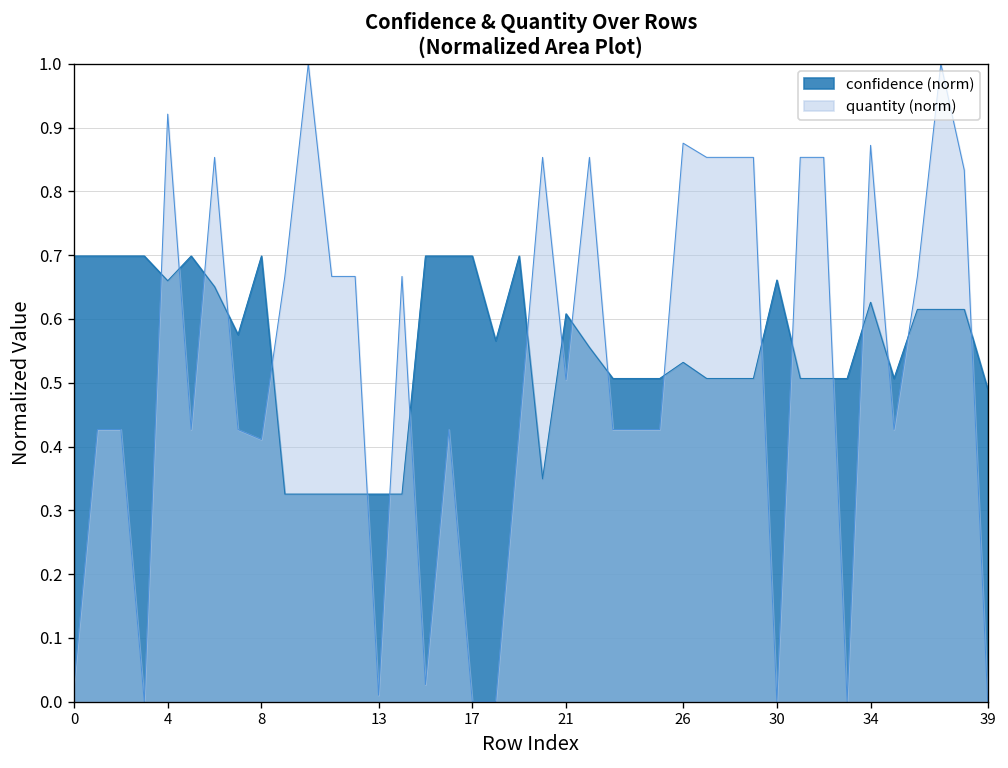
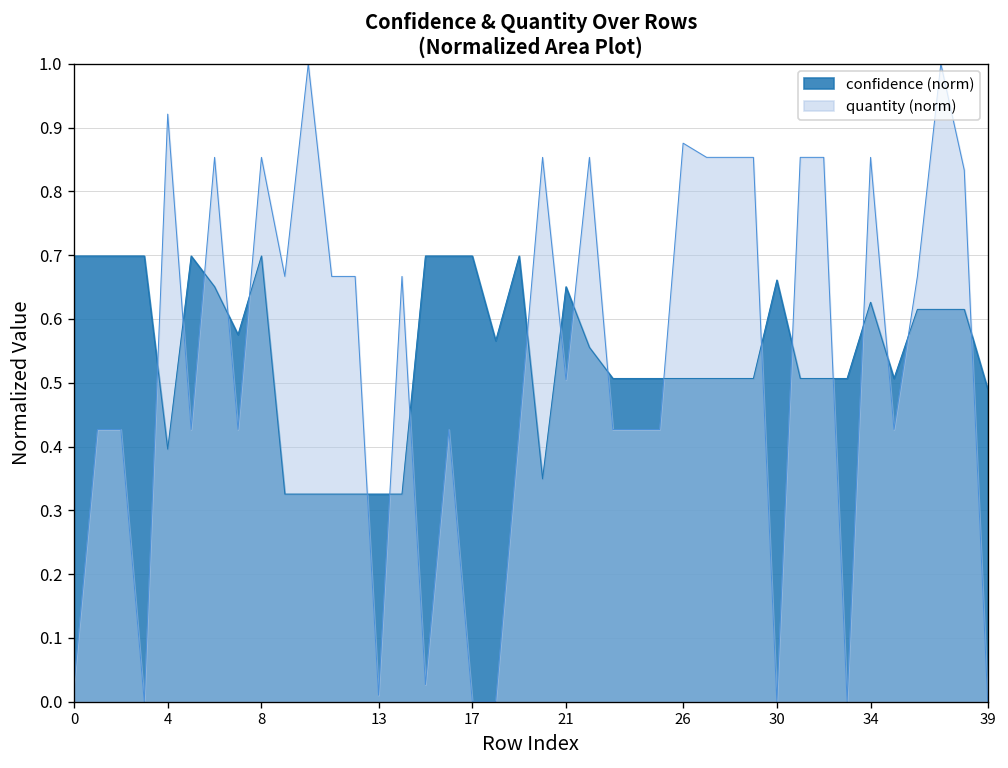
confidence (norm), 4: 0.66 -> 0.40
quantity (norm), 8: 0.41 -> 0.85
confidence (norm), 21: 0.61 -> 0.65
confidence (norm), 26: 0.53 -> 0.51
quantity (norm), 34: 0.87 -> 0.85
